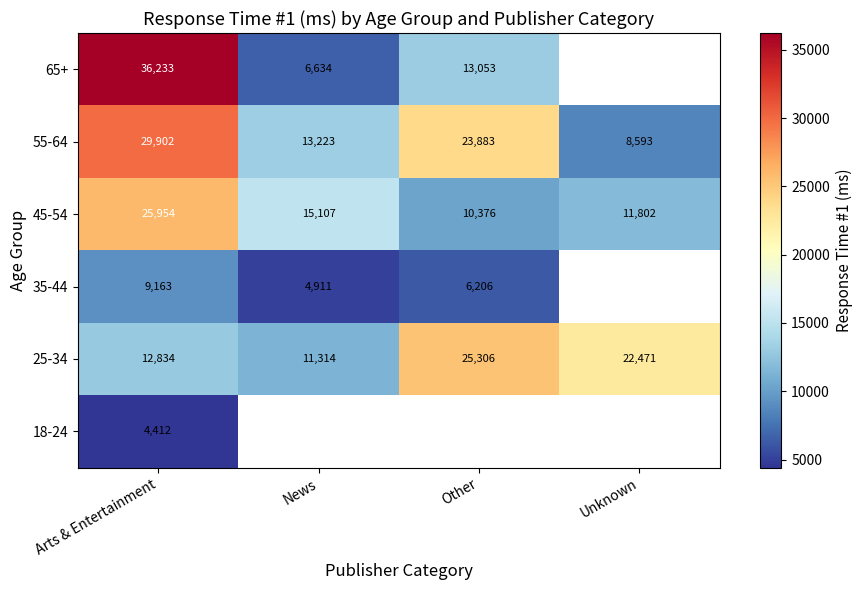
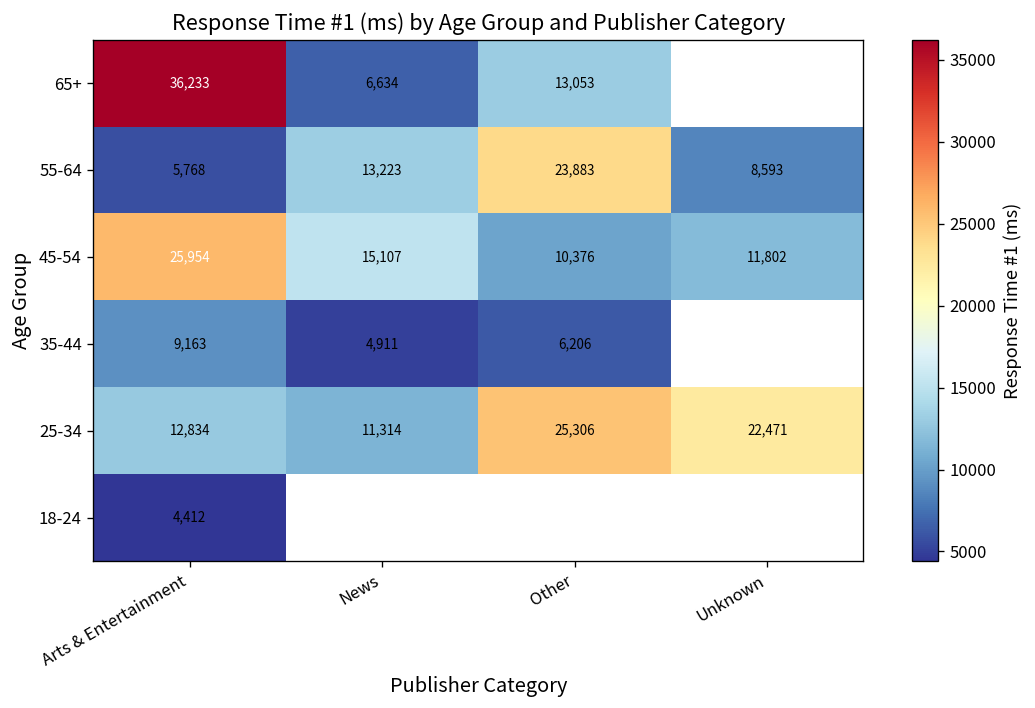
55-64, Arts & Entertainment: 29,902 -> 5,768
